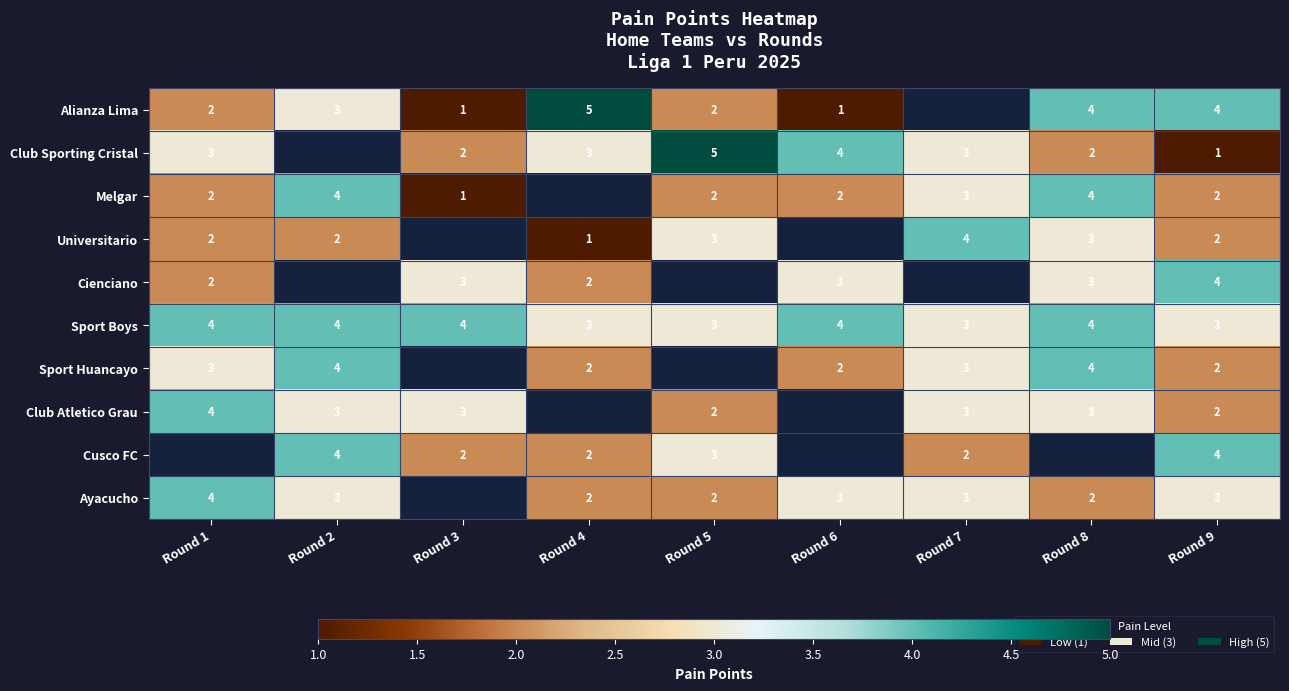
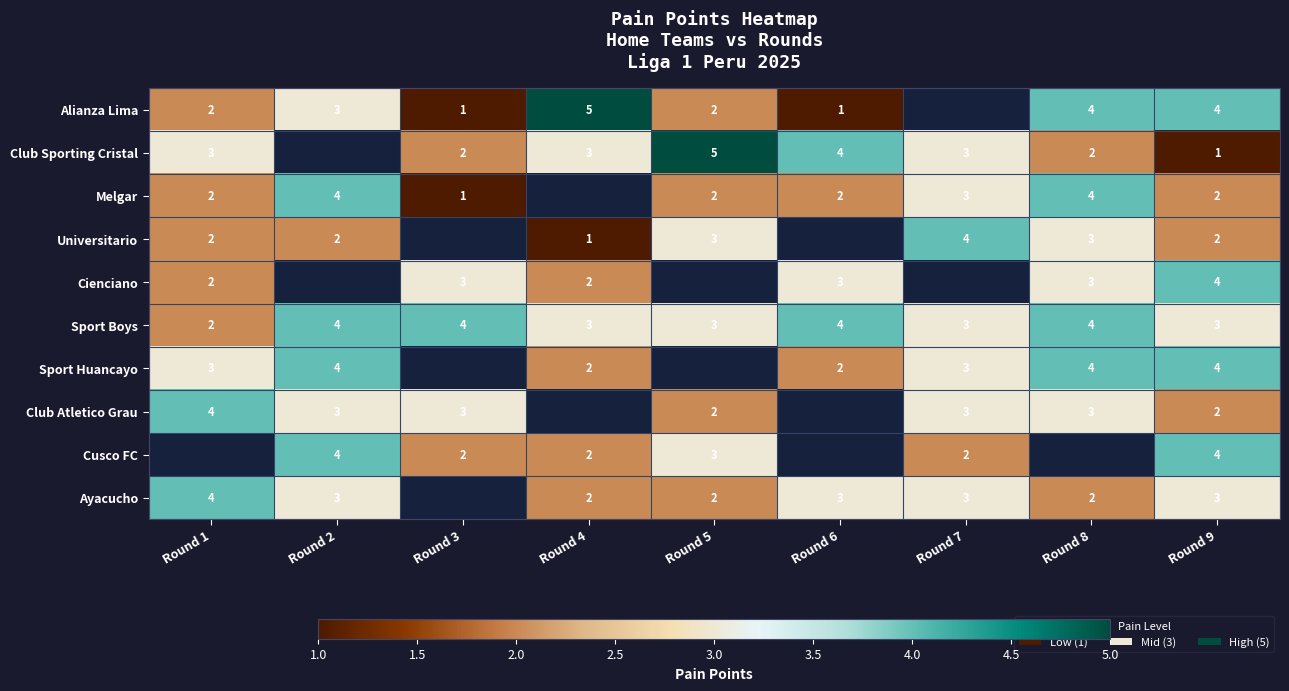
Sport Boys, Round 1: 4 -> 2
Sport Huancayo, Round 9: 2 -> 4
